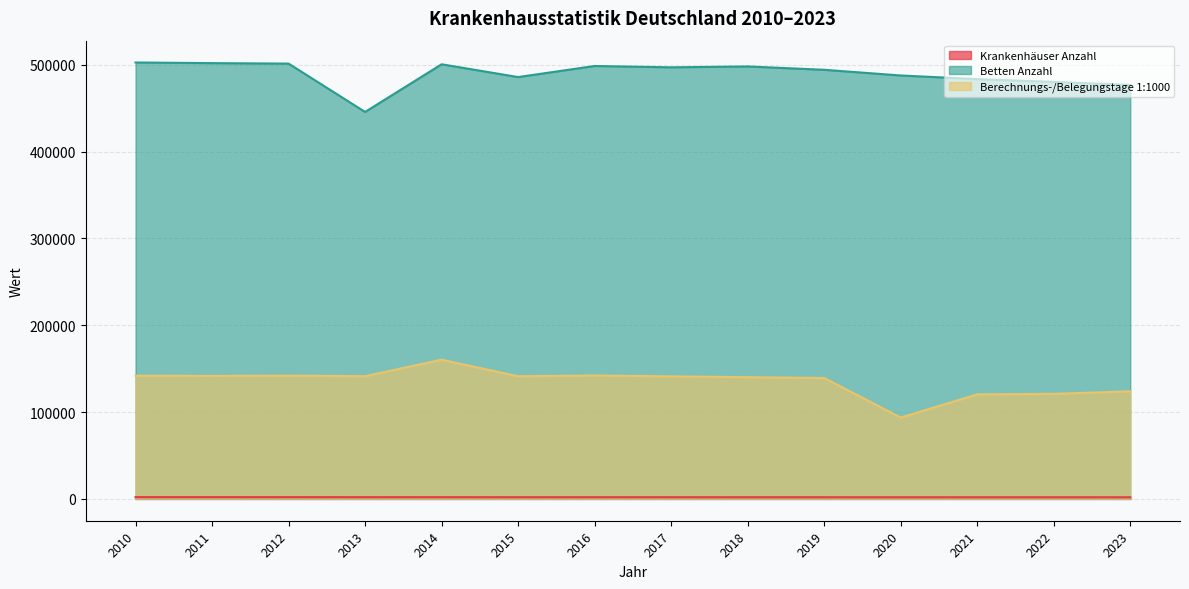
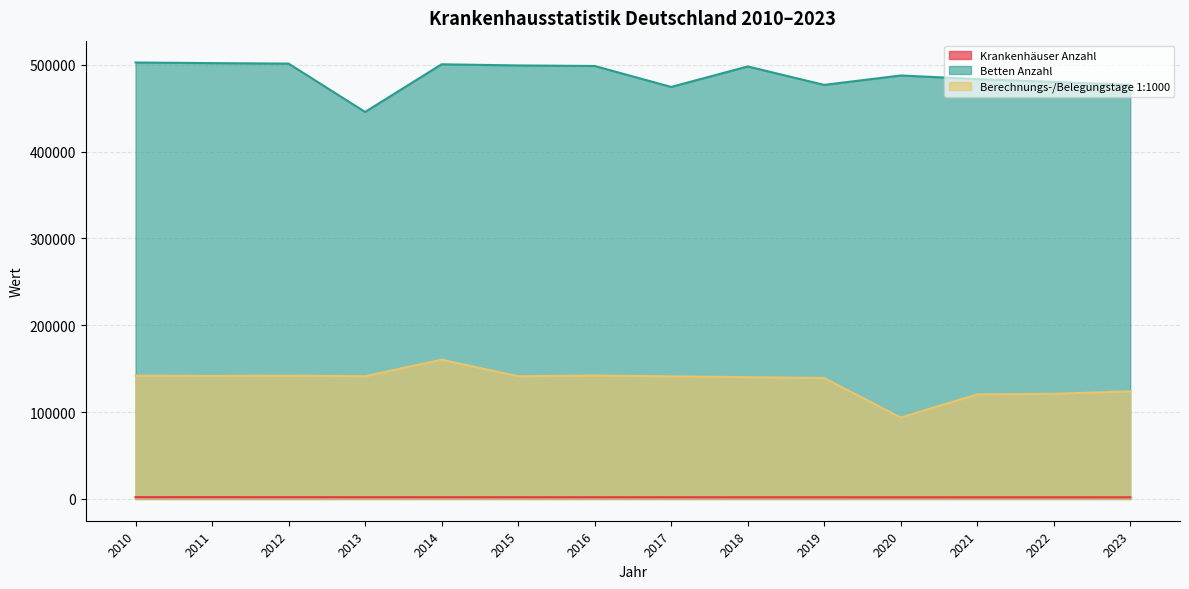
Betten Anzahl, 2015: 490000 -> 500000
Betten Anzahl, 2017: 500000 -> 470000
Betten Anzahl, 2019: 490000 -> 480000
